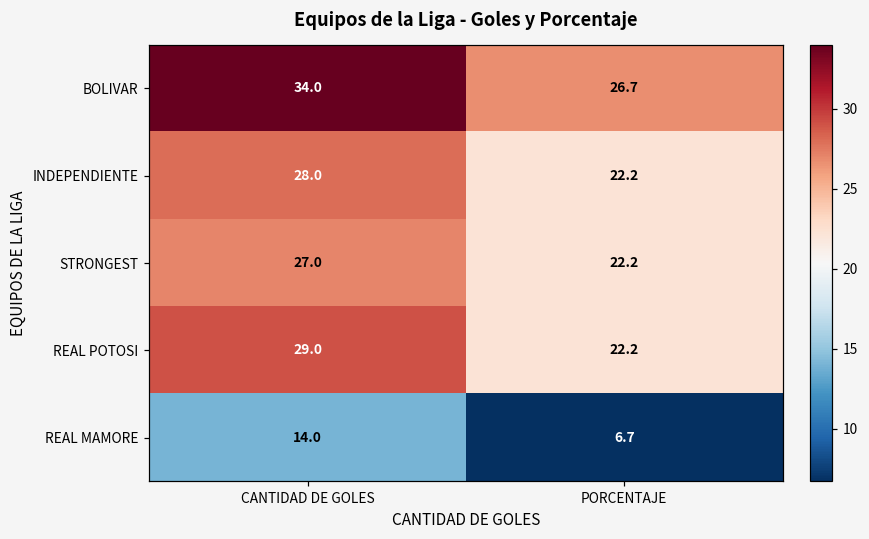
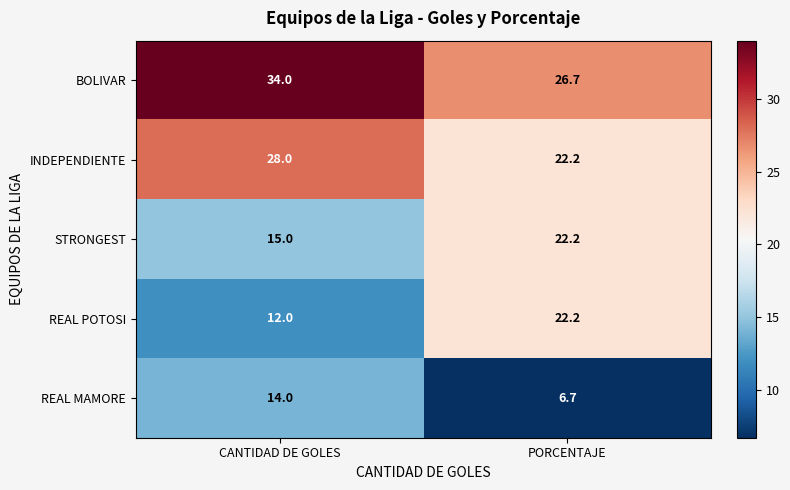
STRONGEST, CANTIDAD DE GOLES: 27.0 -> 15.0
REAL POTOSI, CANTIDAD DE GOLES: 29.0 -> 12.0
